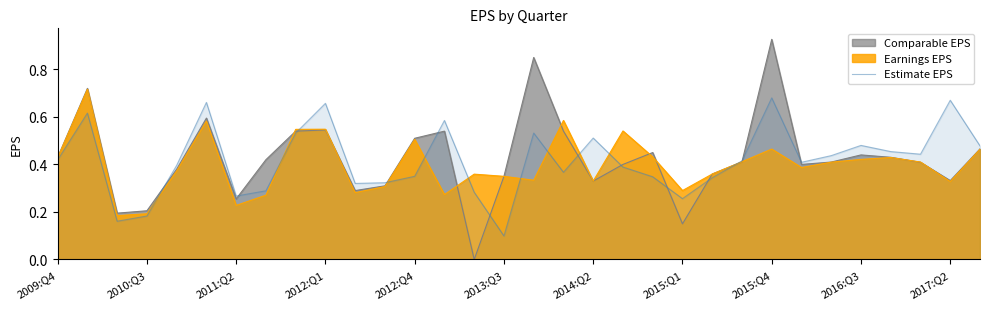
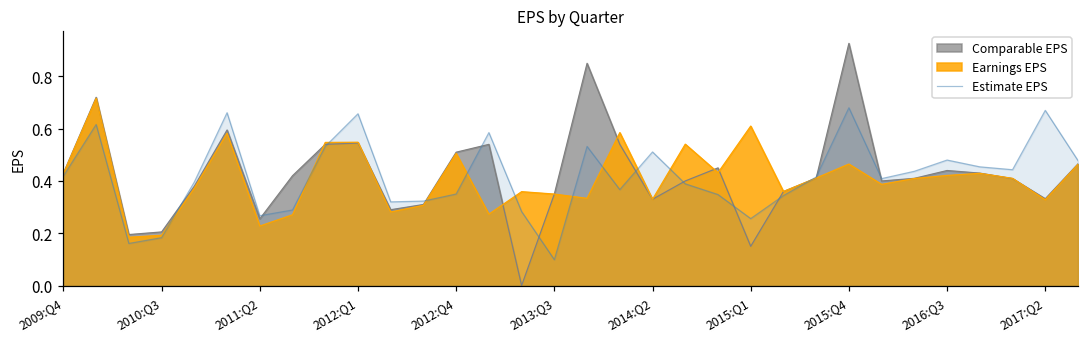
Earnings EPS, 2015:Q1: 0.29 -> 0.61
